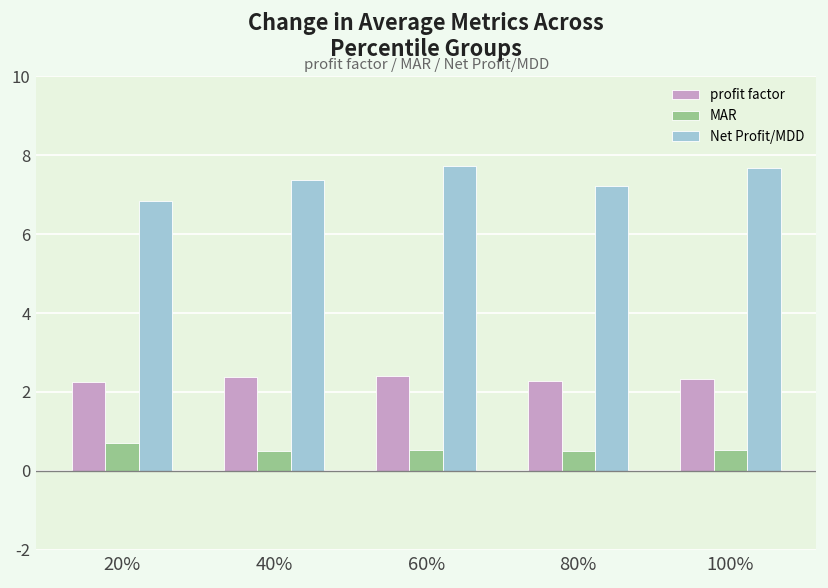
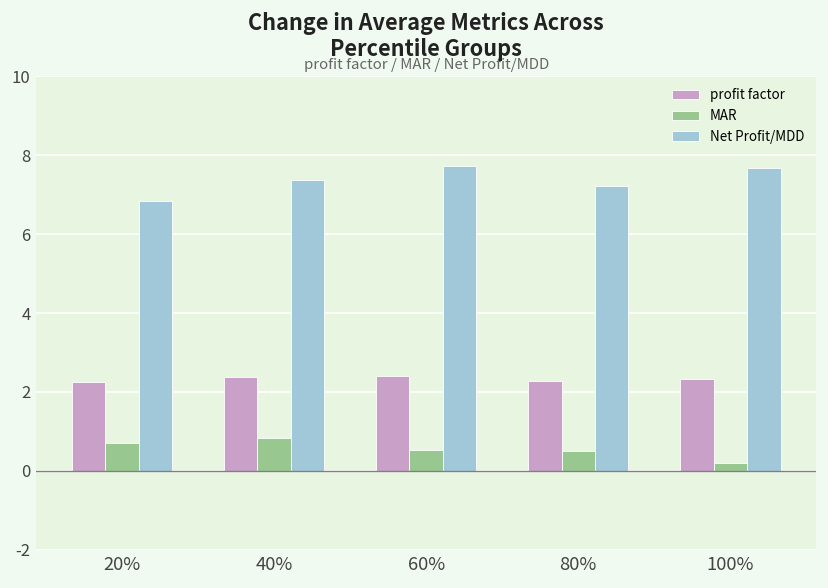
MAR, 40%: 0.5 -> 0.8
MAR, 100%: 0.5 -> 0.2
